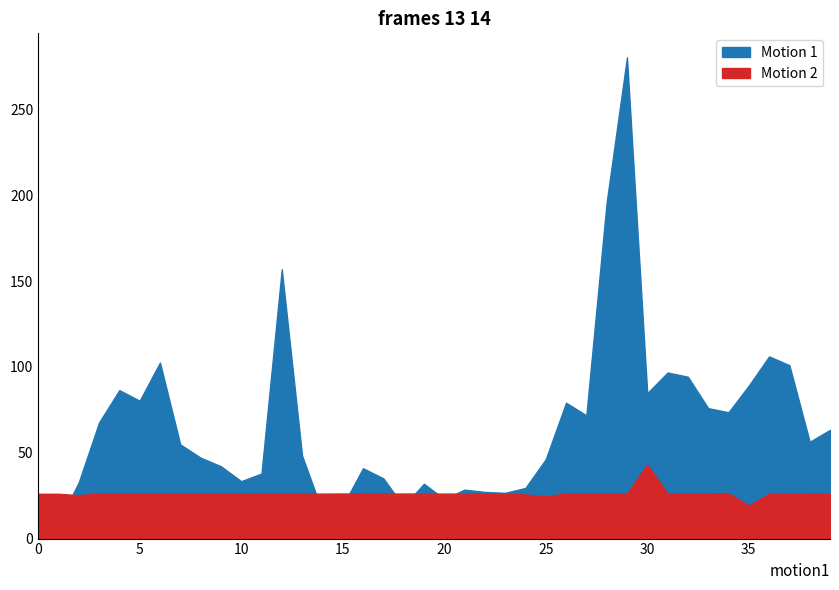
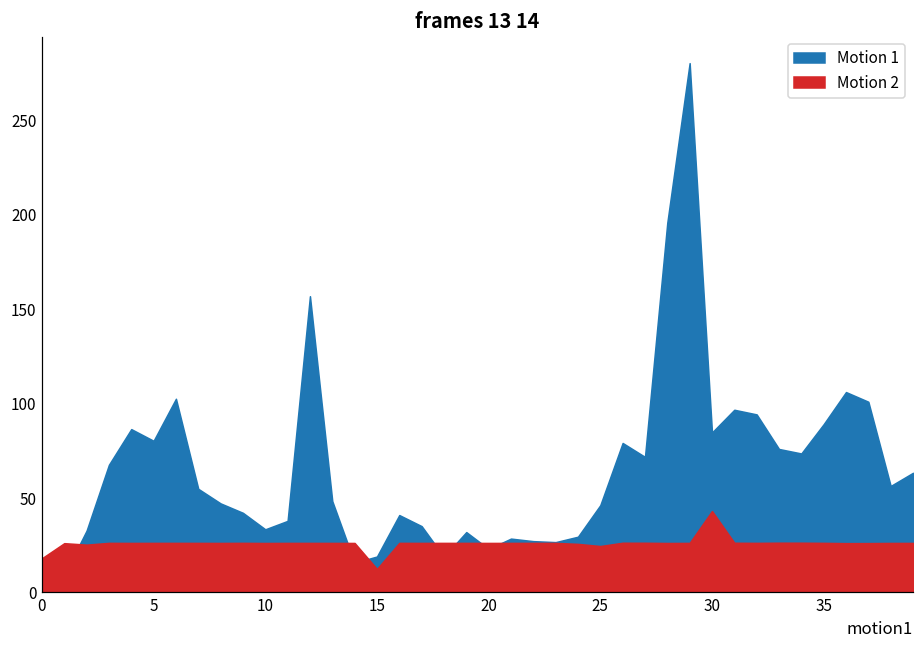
Motion 2, 0: 26 -> 18
Motion 2, 15: 26 -> 12
Motion 2, 35: 19 -> 26
